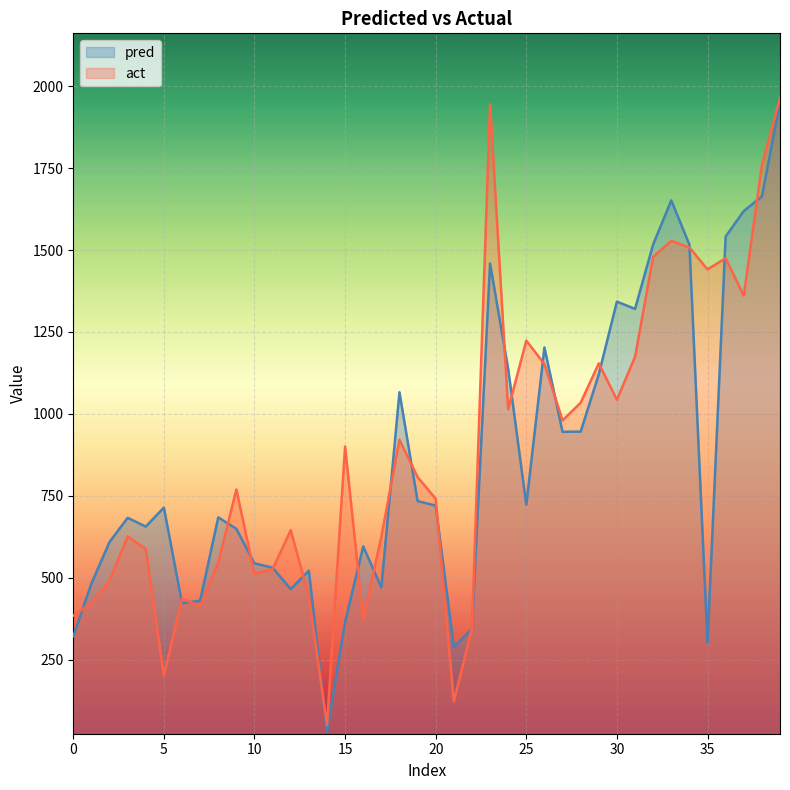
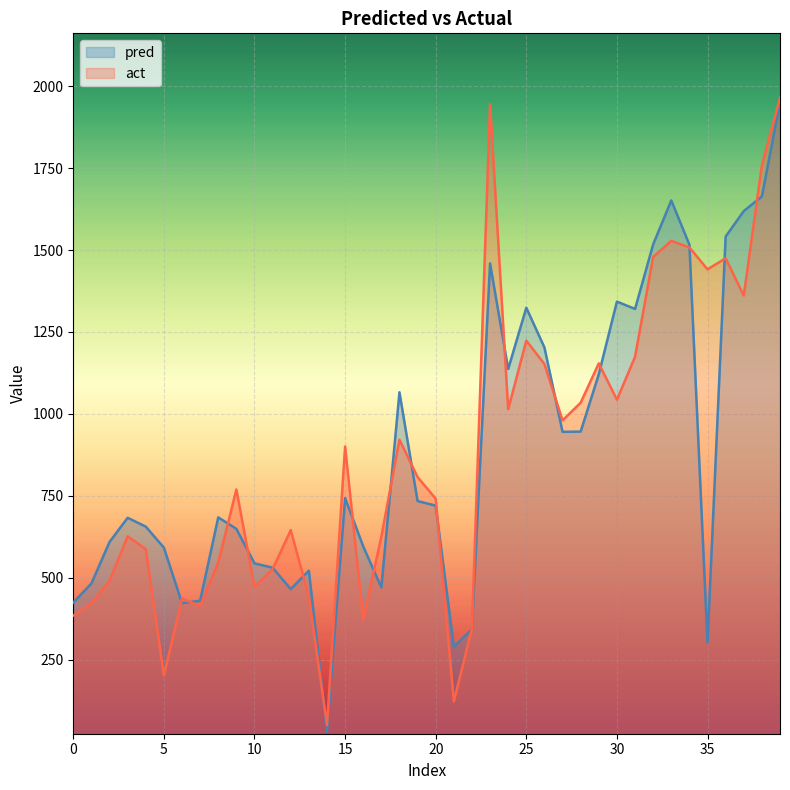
pred, 0: 320 -> 420
pred, 5: 710 -> 590
act, 10: 510 -> 470
pred, 15: 360 -> 740
pred, 25: 720 -> 1320
